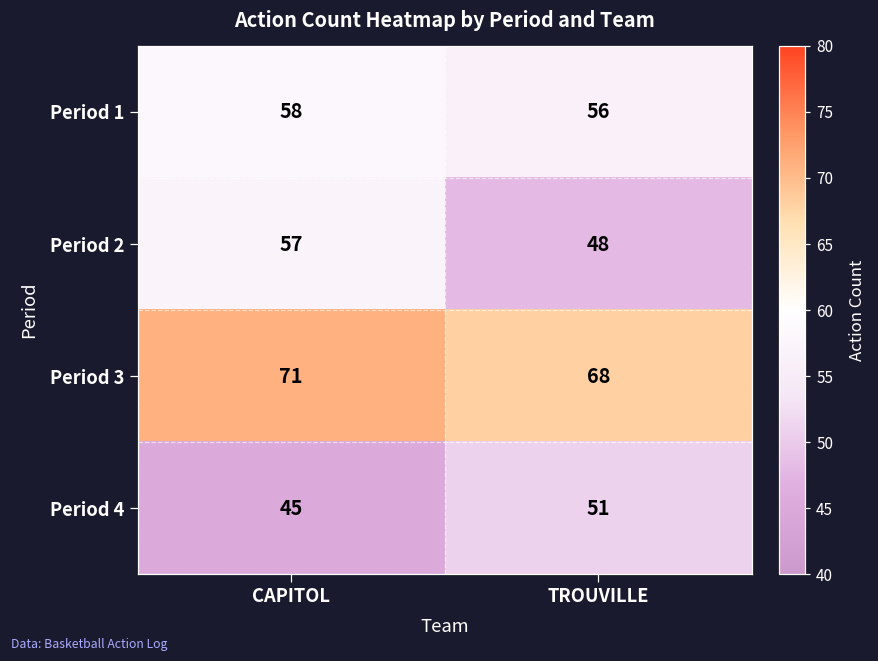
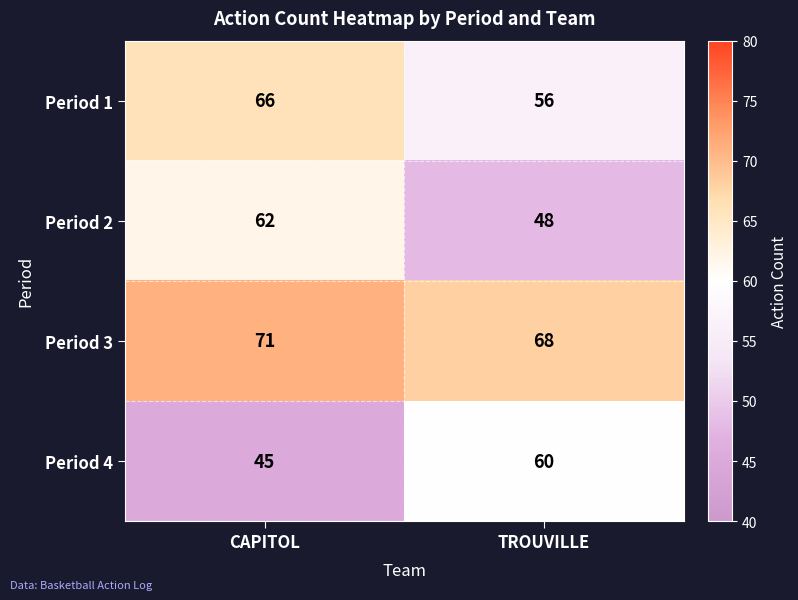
Period 1, CAPITOL: 58 -> 66
Period 2, CAPITOL: 57 -> 62
Period 4, TROUVILLE: 51 -> 60
